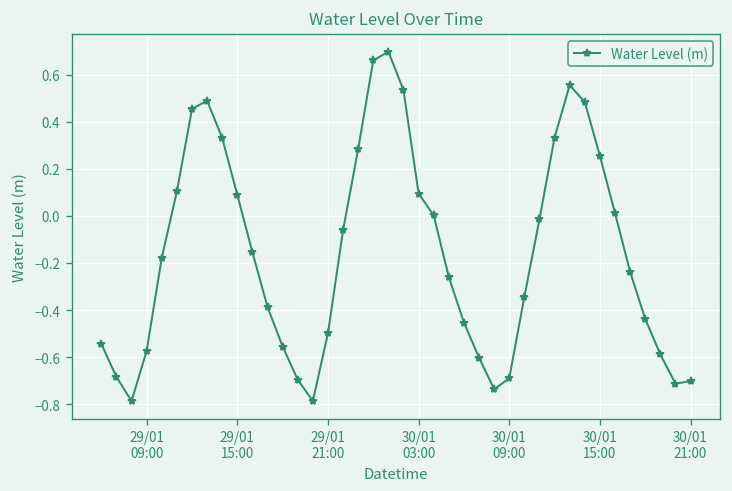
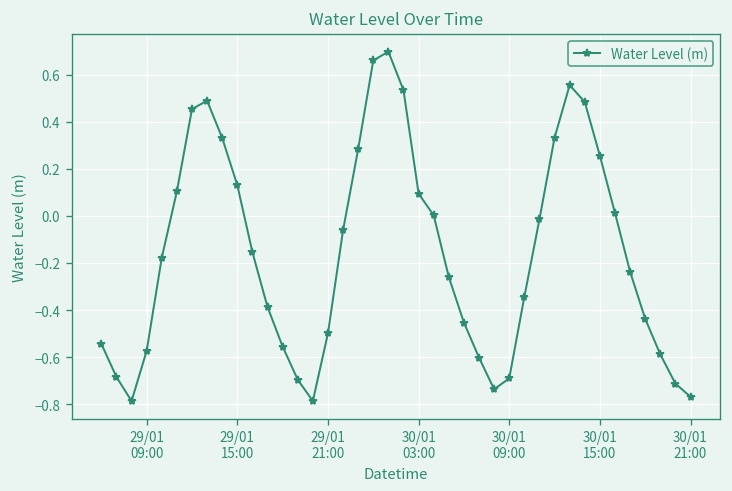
29/01 15:00: 0.09 -> 0.13
30/01 21:00: -0.70 -> -0.77
